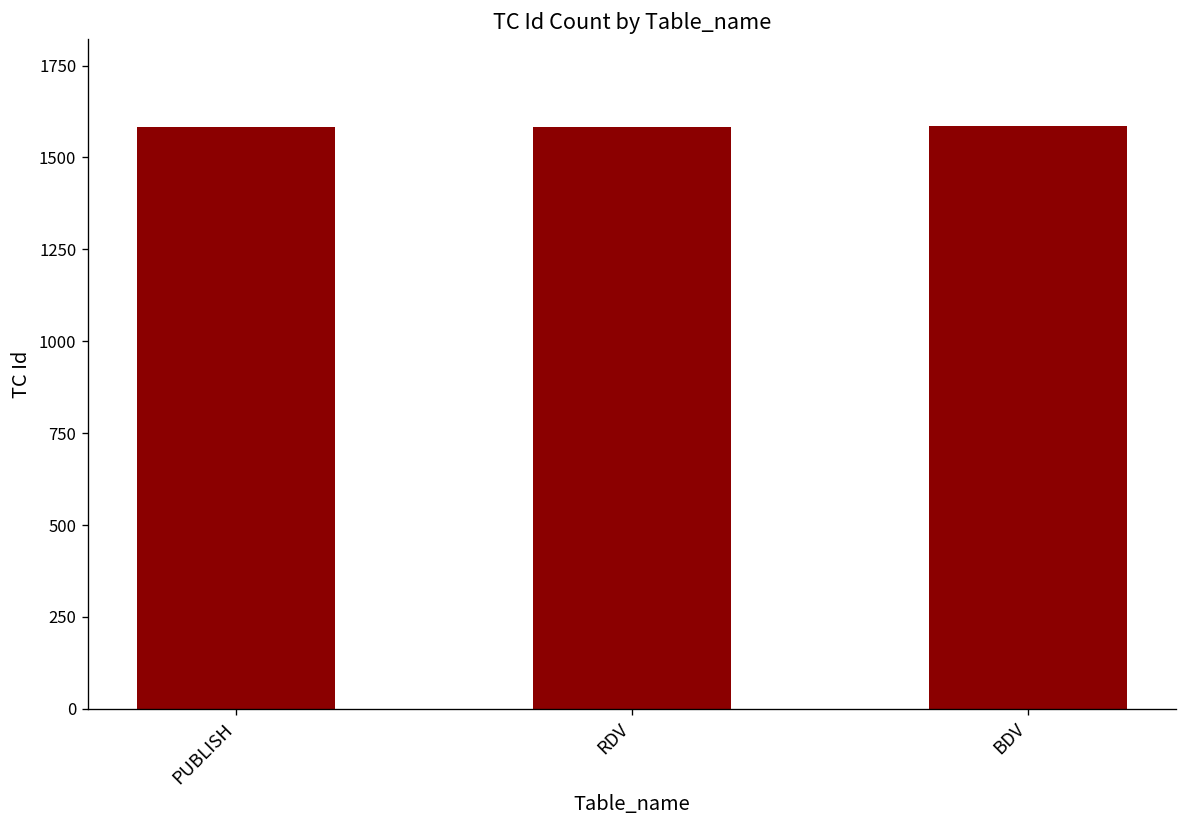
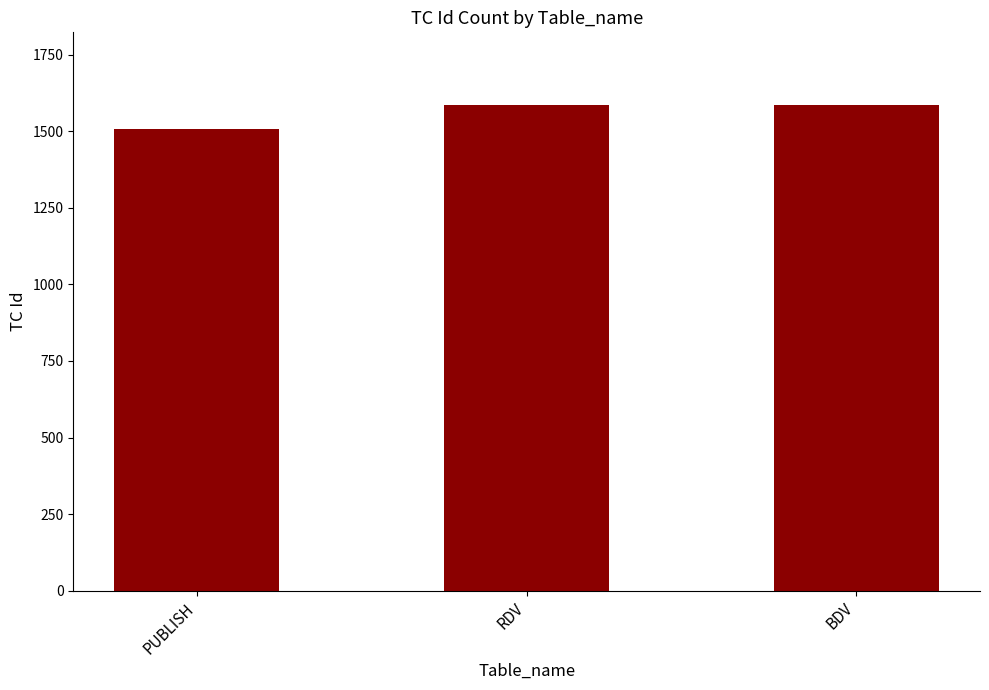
PUBLISH: 1580 -> 1510
